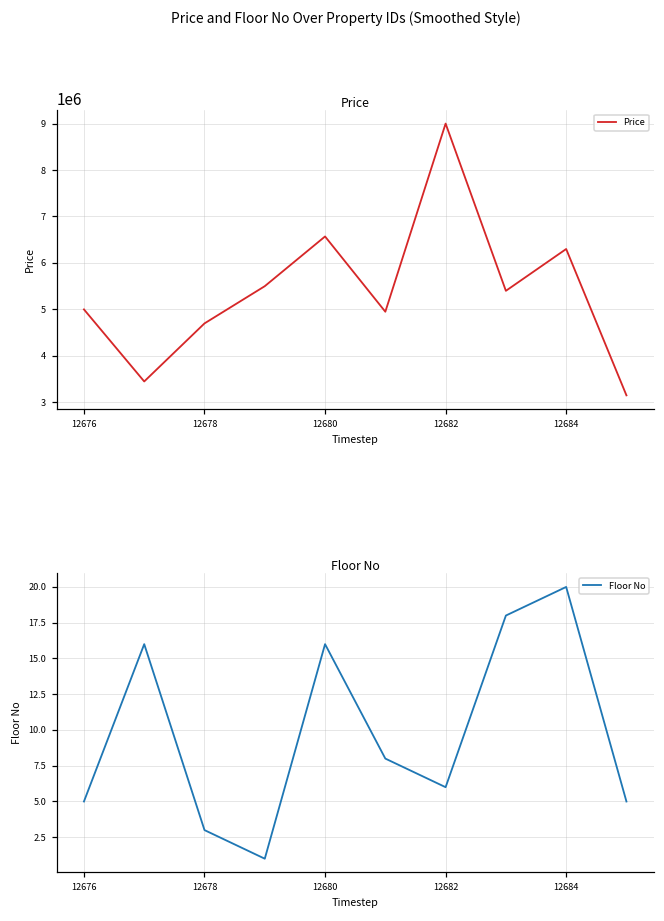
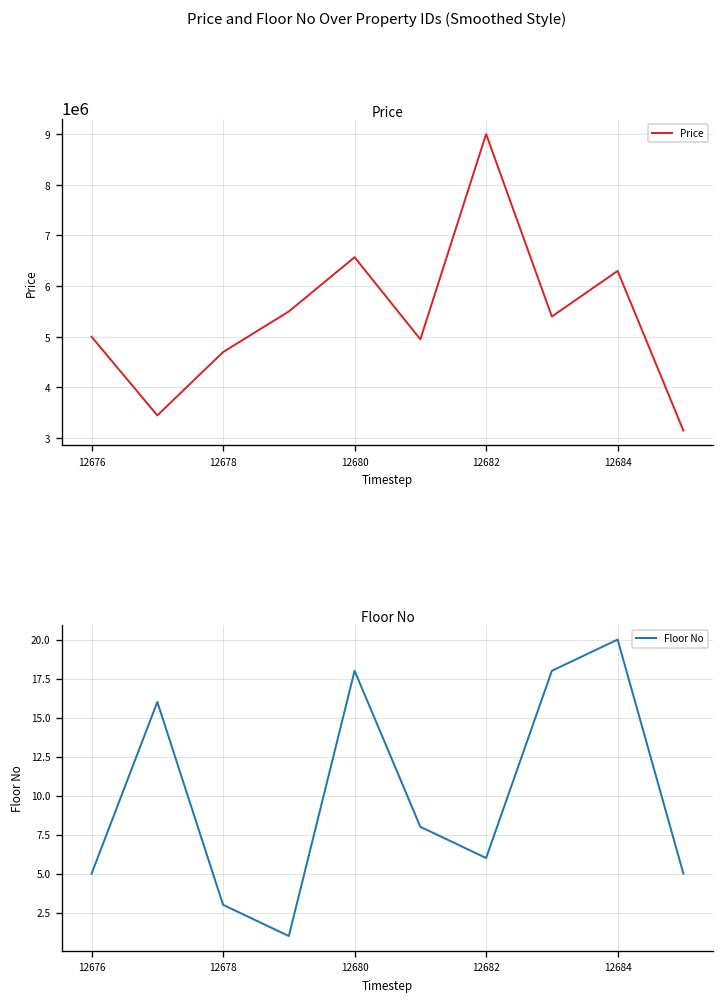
Floor No, 12680: 16 -> 18
